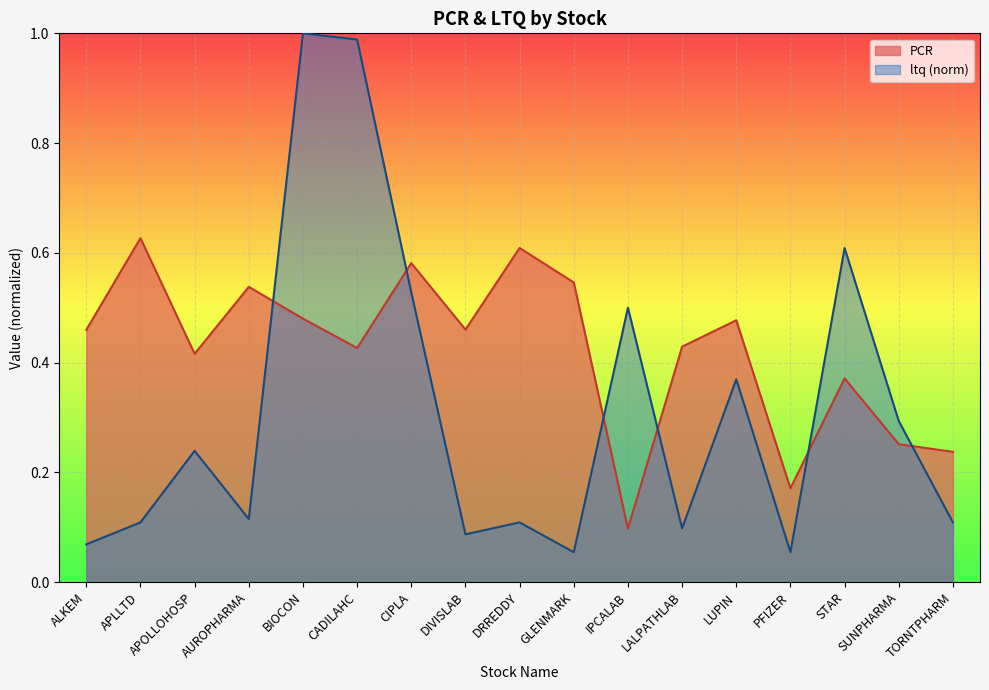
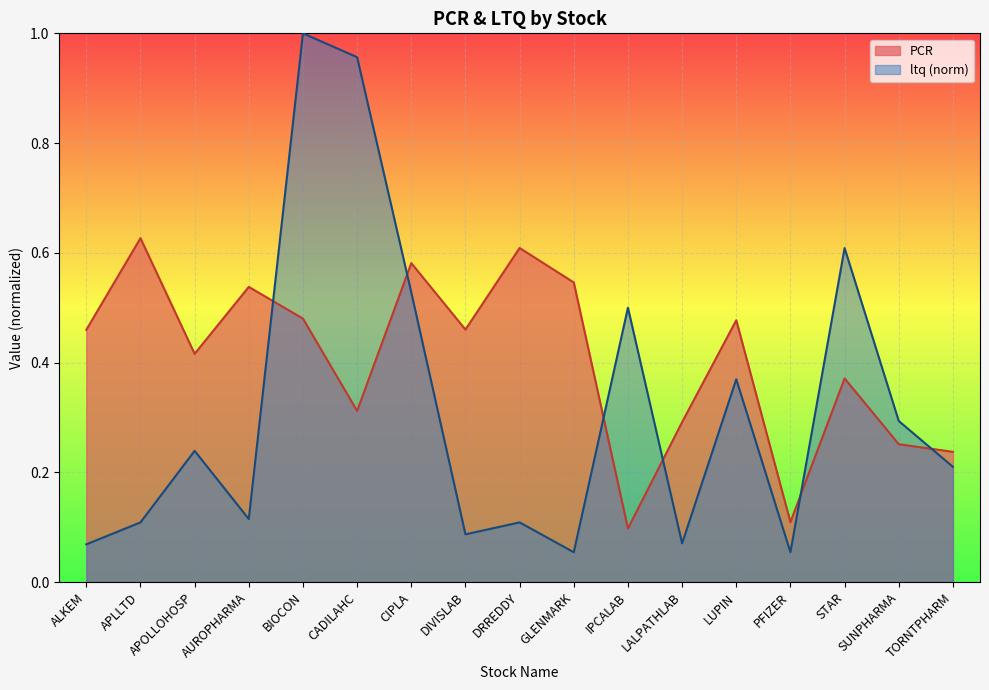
PCR, CADILAHC: 0.43 -> 0.31
ltq (norm), CADILAHC: 0.99 -> 0.96
PCR, LALPATHLAB: 0.43 -> 0.29
ltq (norm), LALPATHLAB: 0.10 -> 0.07
PCR, PFIZER: 0.17 -> 0.11
ltq (norm), TORNTPHARM: 0.11 -> 0.21
